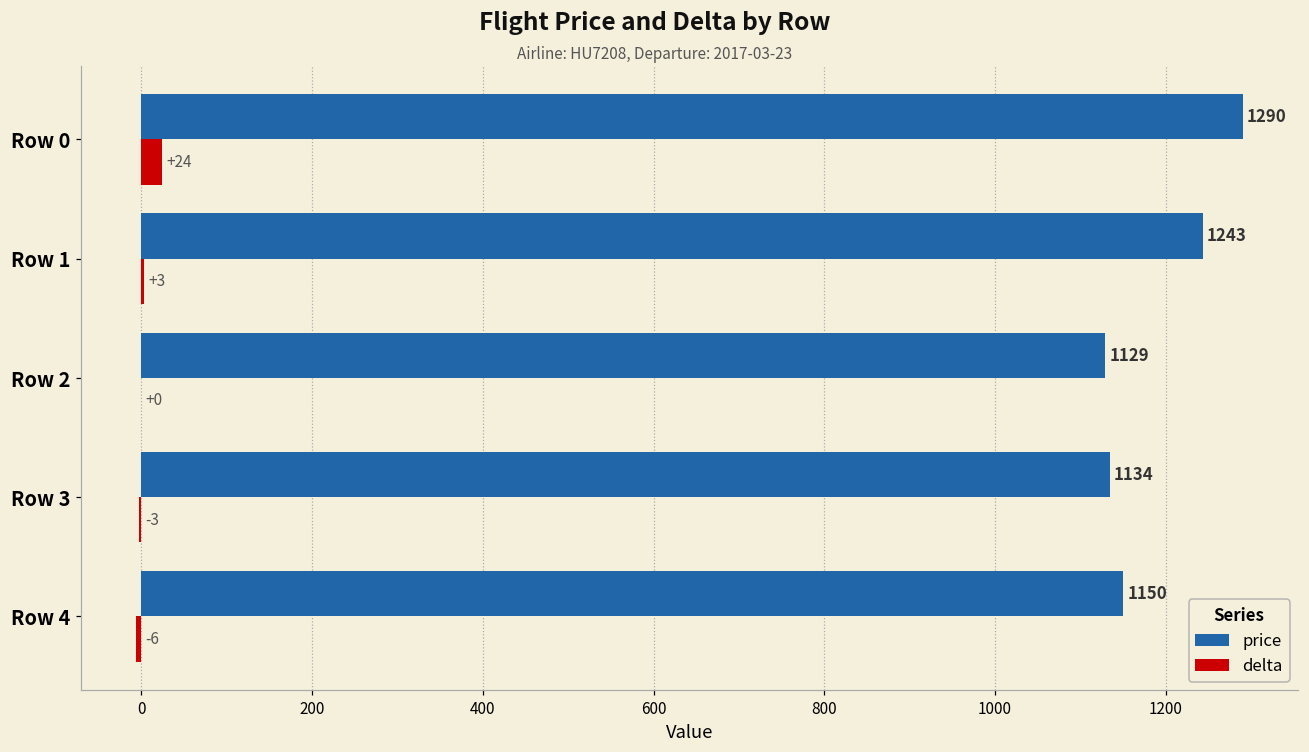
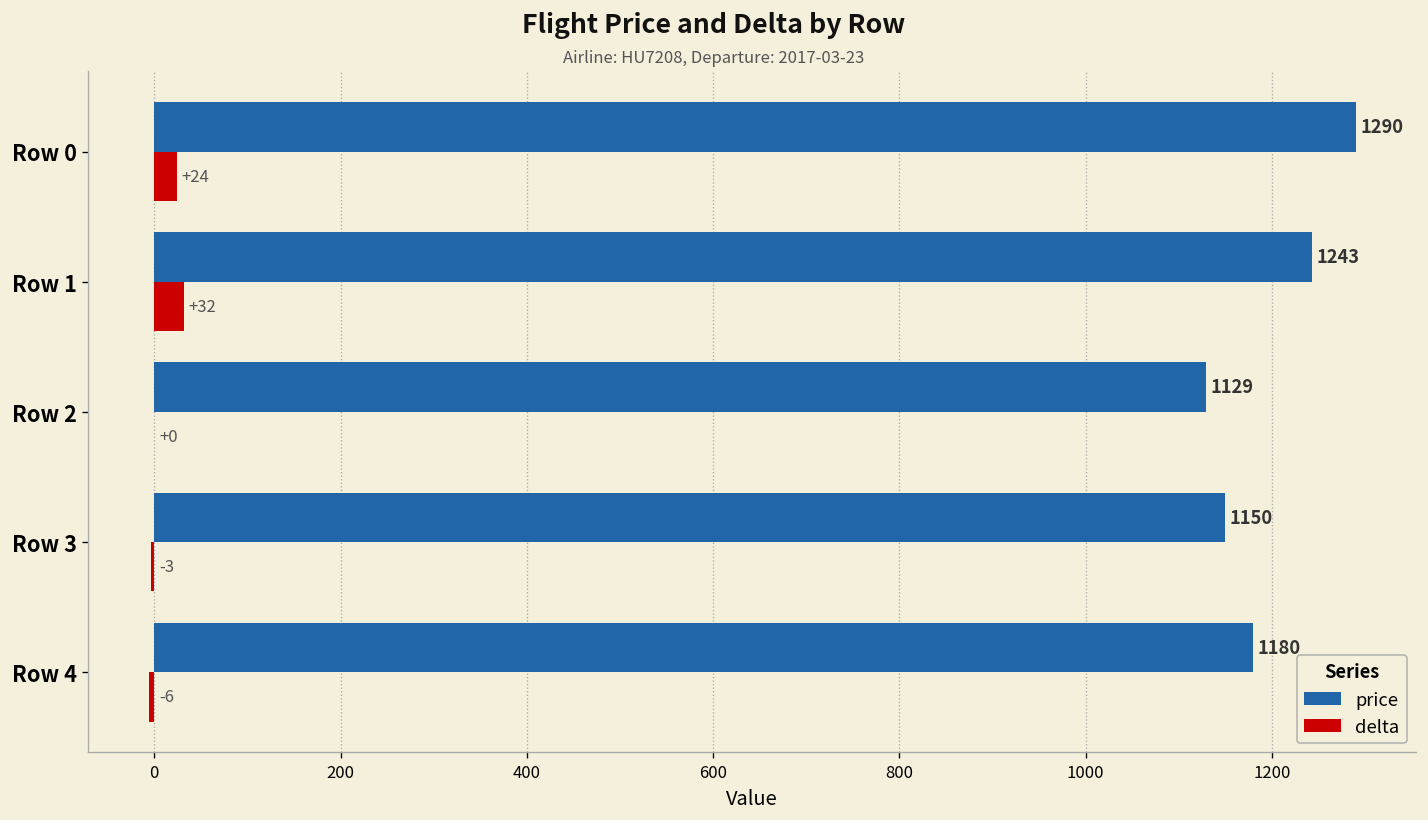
delta, Row 1: +3 -> +32
price, Row 3: 1134 -> 1150
price, Row 4: 1150 -> 1180
